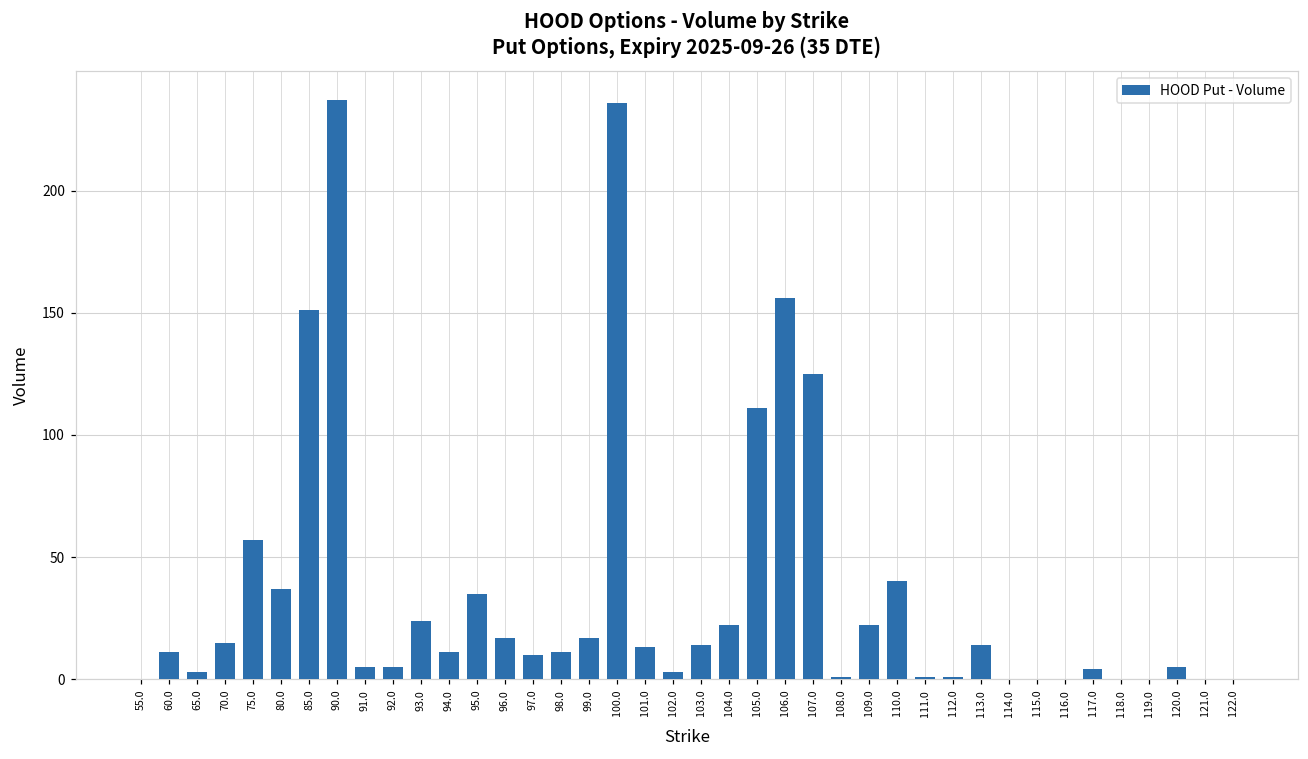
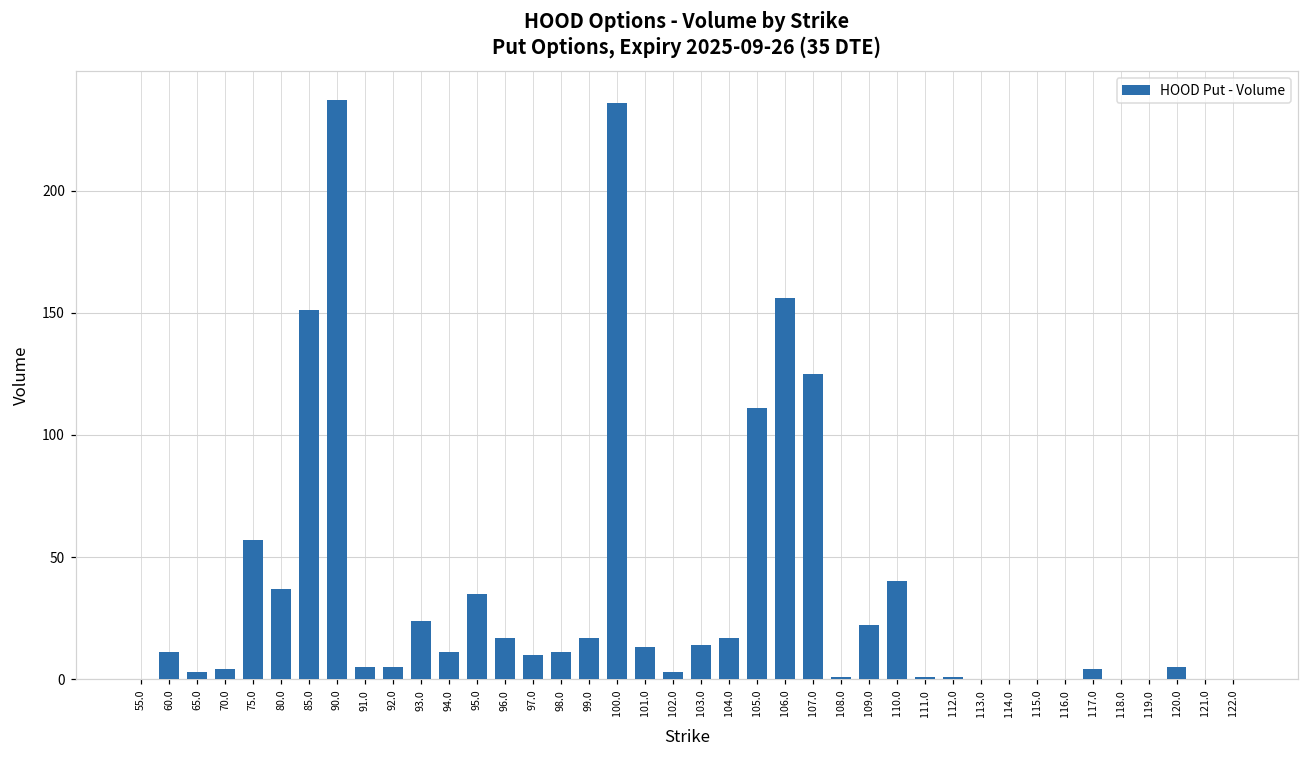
70.0: 15 -> 4
104.0: 22 -> 17
113.0: 14 -> 0
